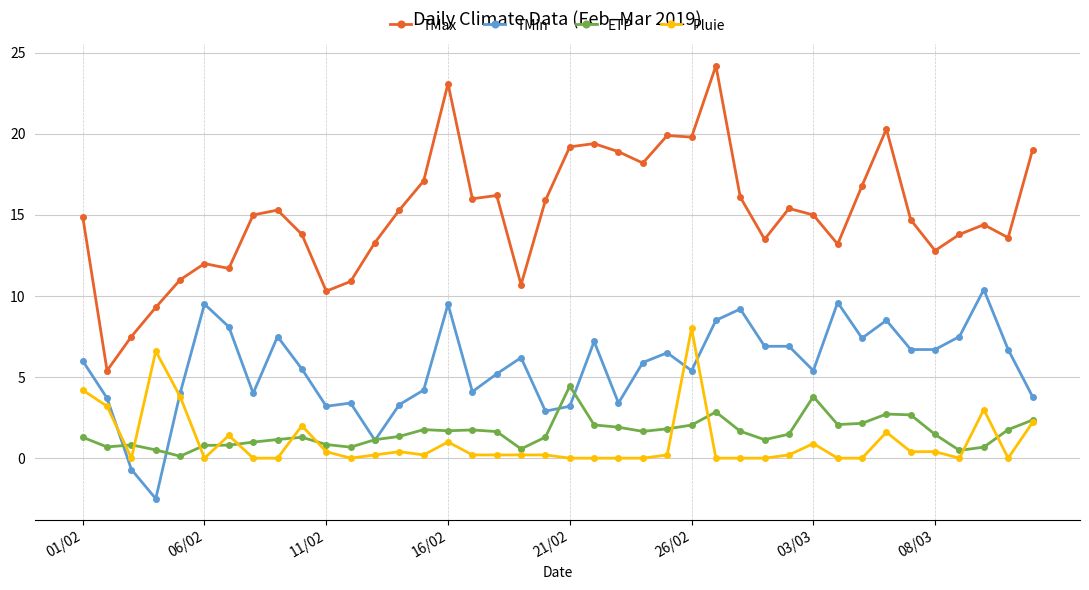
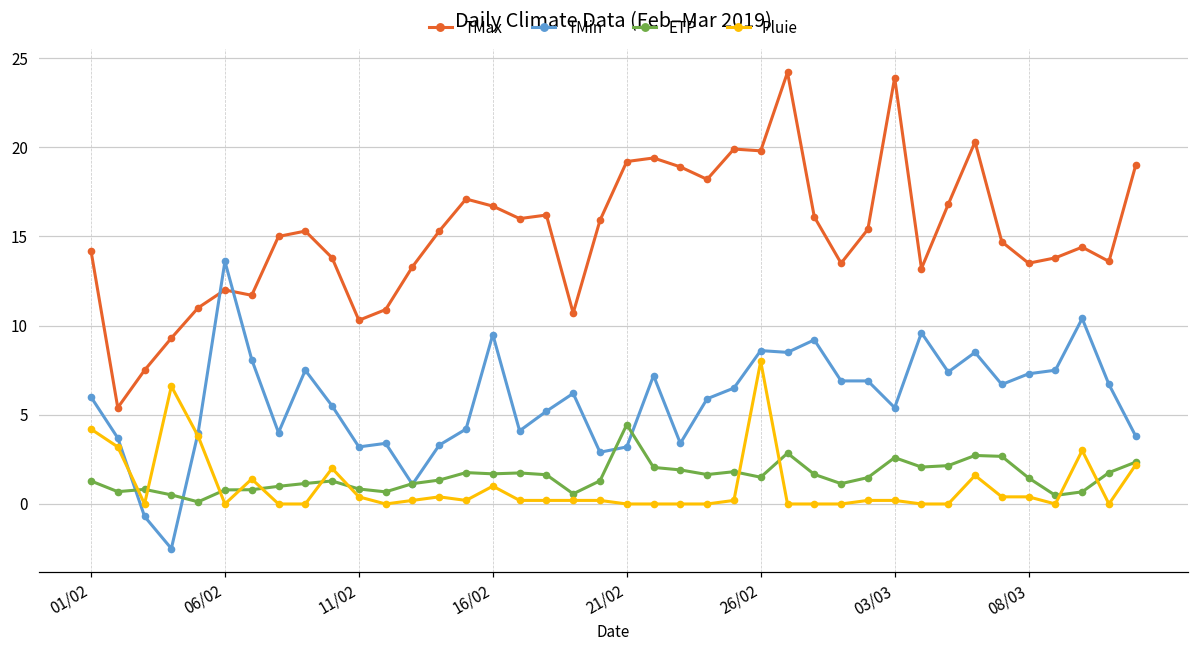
TMax, 01/02: 14.9 -> 14.2
TMin, 06/02: 9.5 -> 13.6
TMax, 16/02: 23.1 -> 16.7
TMin, 26/02: 5.4 -> 8.6
ETP, 26/02: 2.0 -> 1.5
TMax, 03/03: 15.0 -> 23.9
ETP, 03/03: 3.8 -> 2.6
Pluie, 03/03: 0.9 -> 0.2
TMax, 08/03: 12.8 -> 13.5
TMin, 08/03: 6.7 -> 7.3
